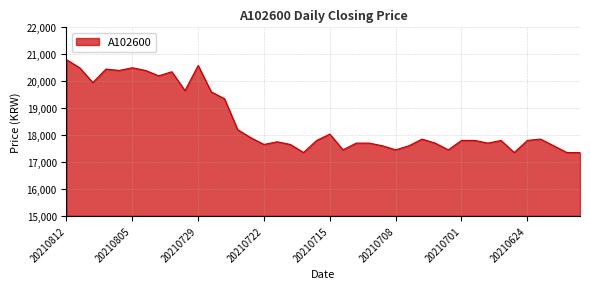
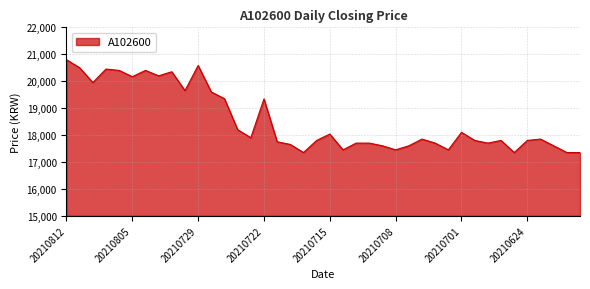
20210805: 20,500 -> 20,200
20210722: 17,700 -> 19,300
20210701: 17,800 -> 18,100
